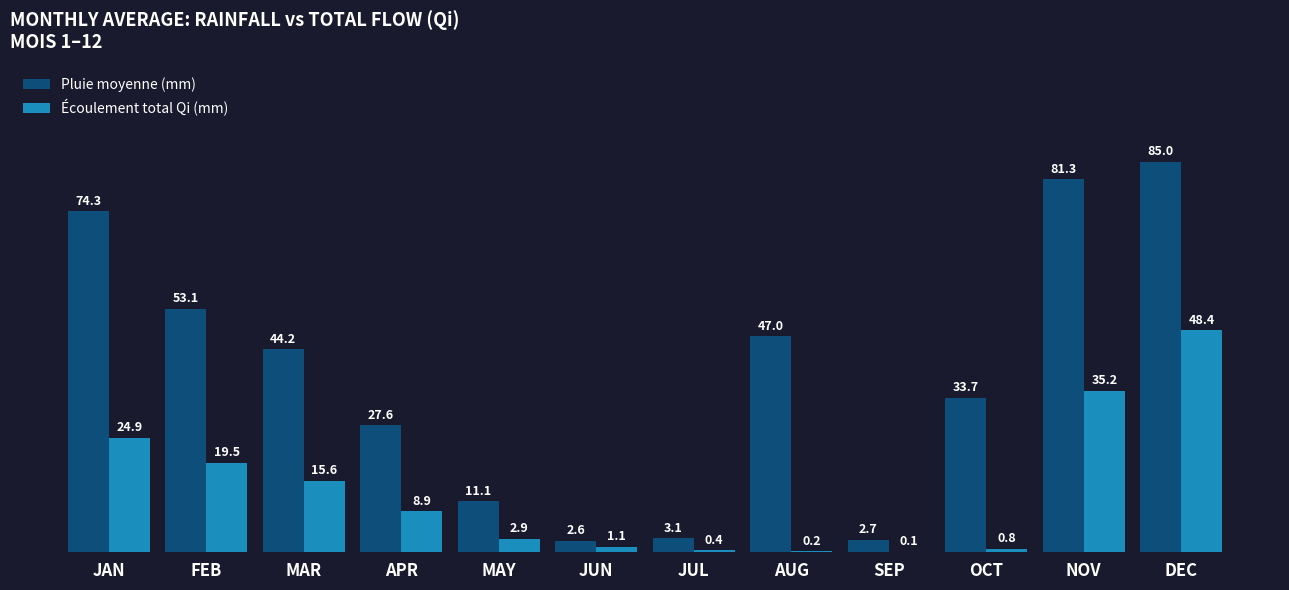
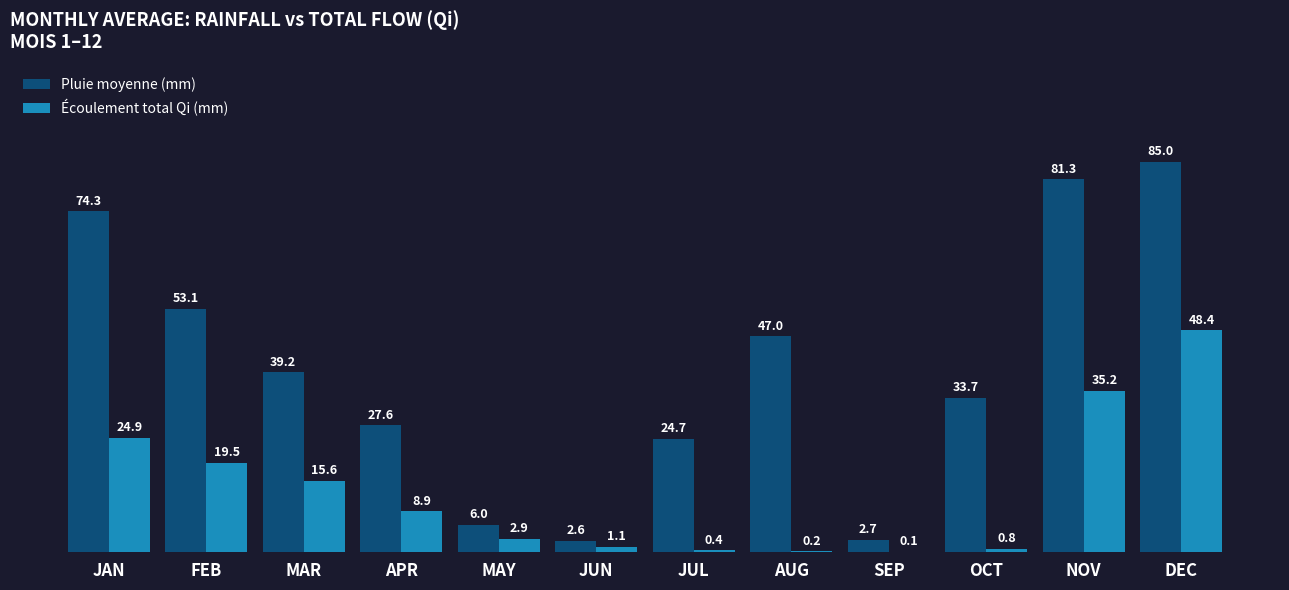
Pluie moyenne (mm), MAR: 44.2 -> 39.2
Pluie moyenne (mm), MAY: 11.1 -> 6.0
Pluie moyenne (mm), JUL: 3.1 -> 24.7
